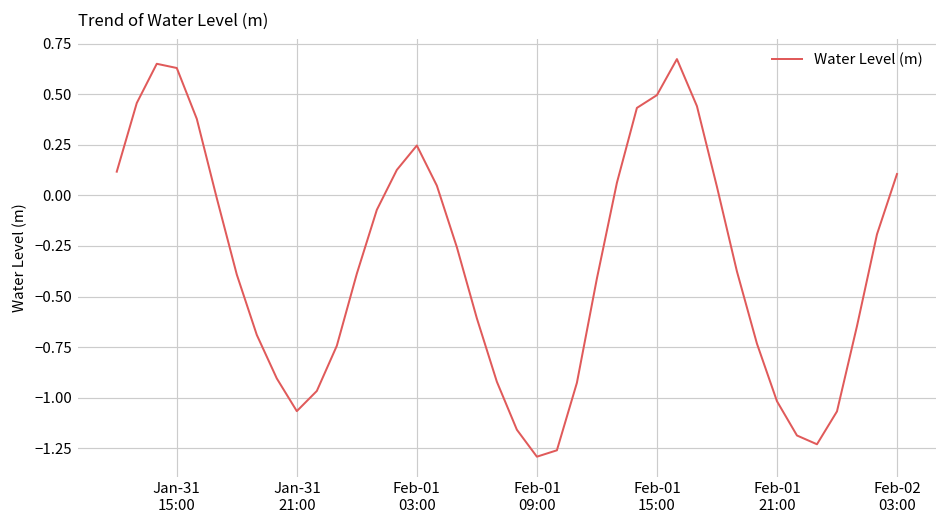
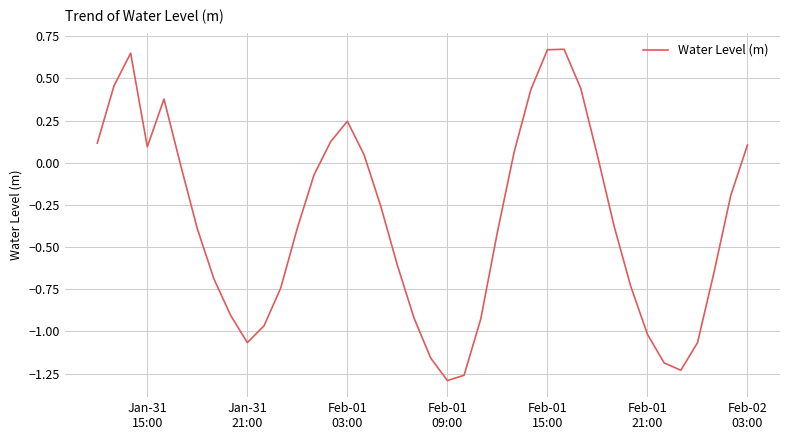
Jan-31 15:00: 0.63 -> 0.09
Feb-01 15:00: 0.50 -> 0.67
